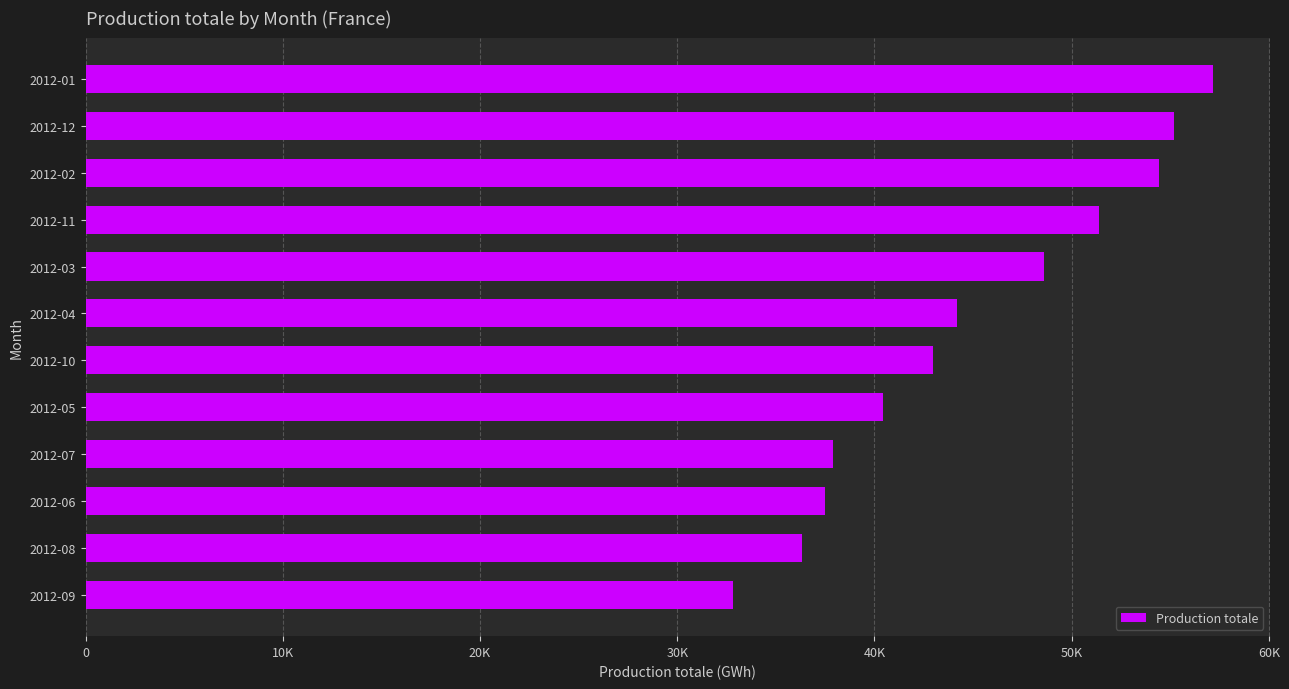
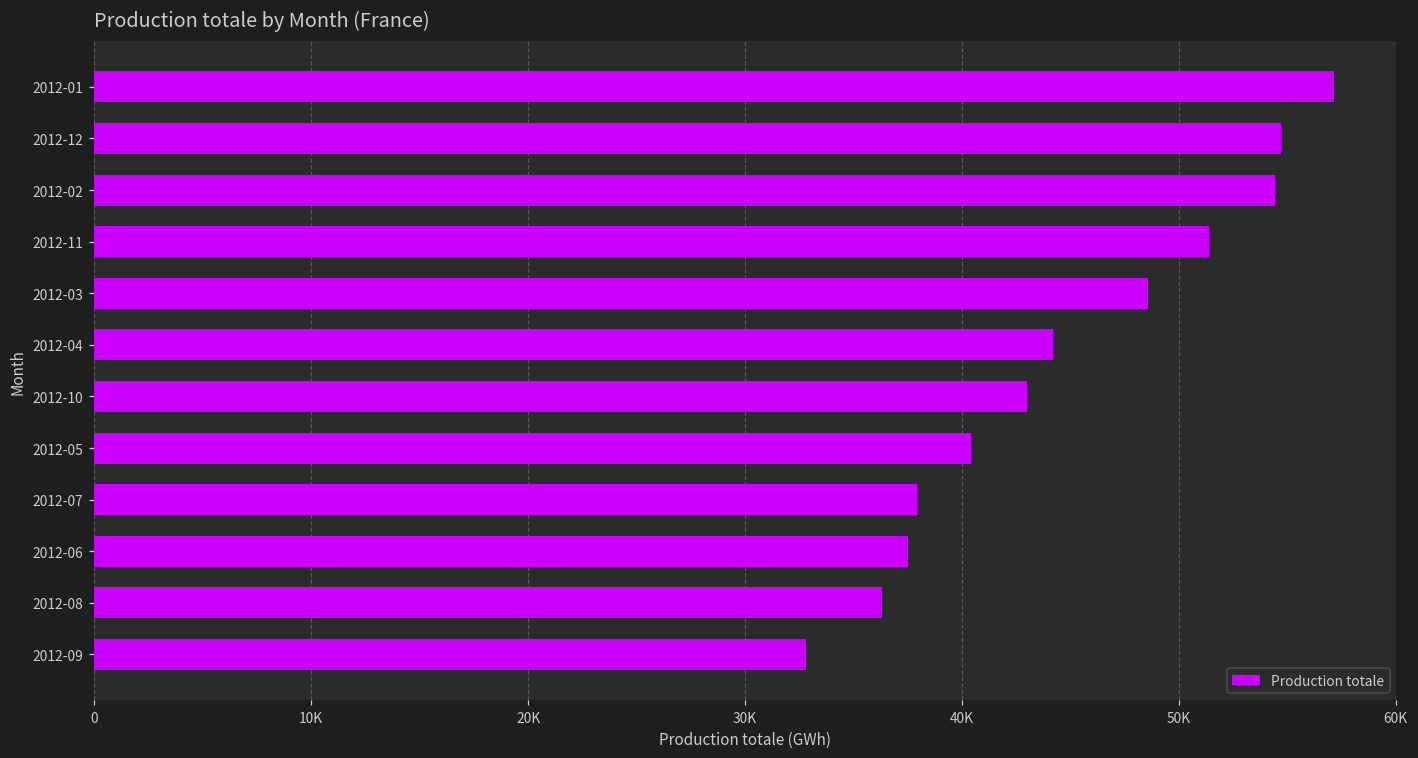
2012-12: 55200 -> 54700
